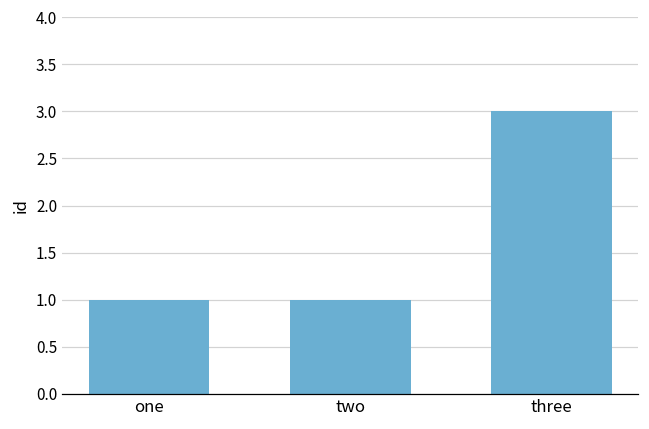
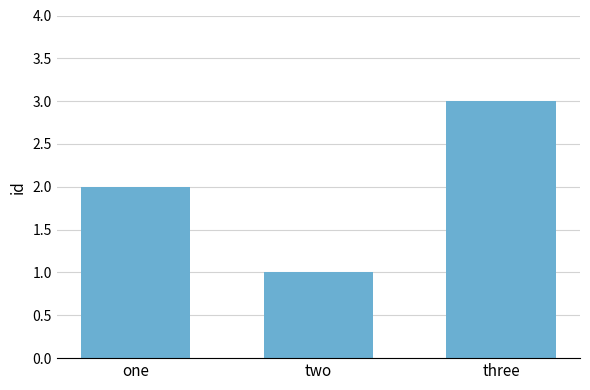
one: 1 -> 2
